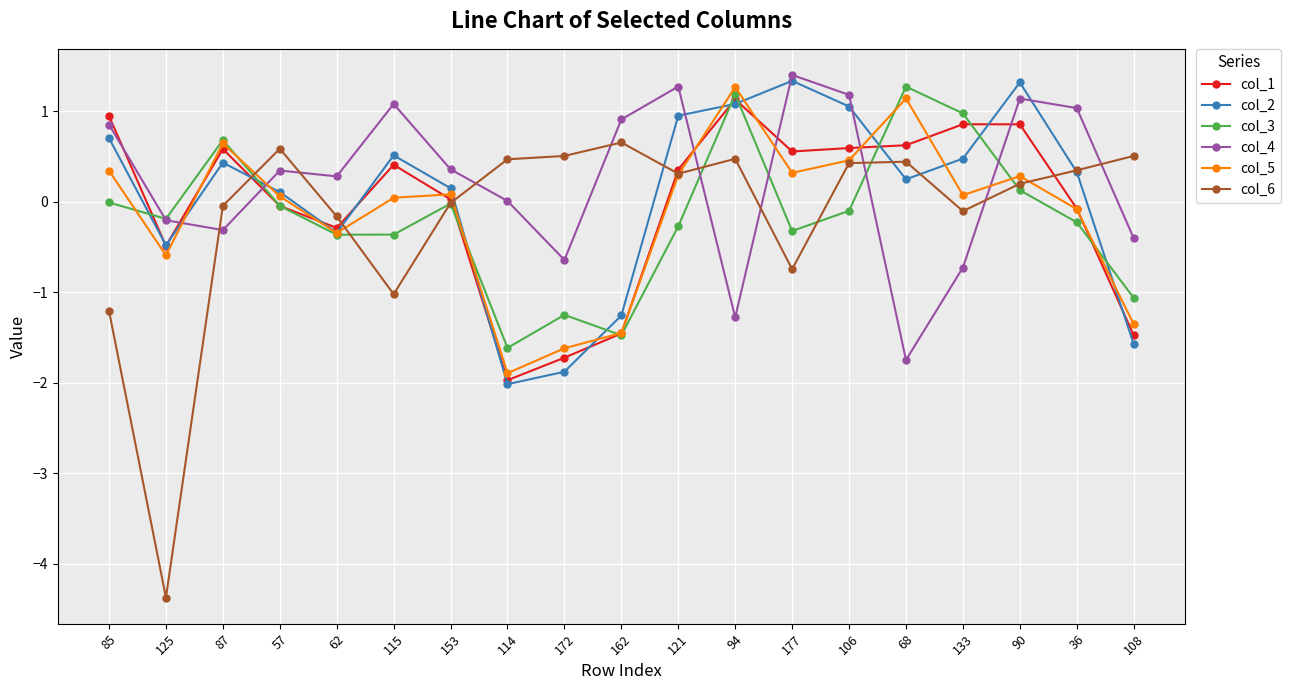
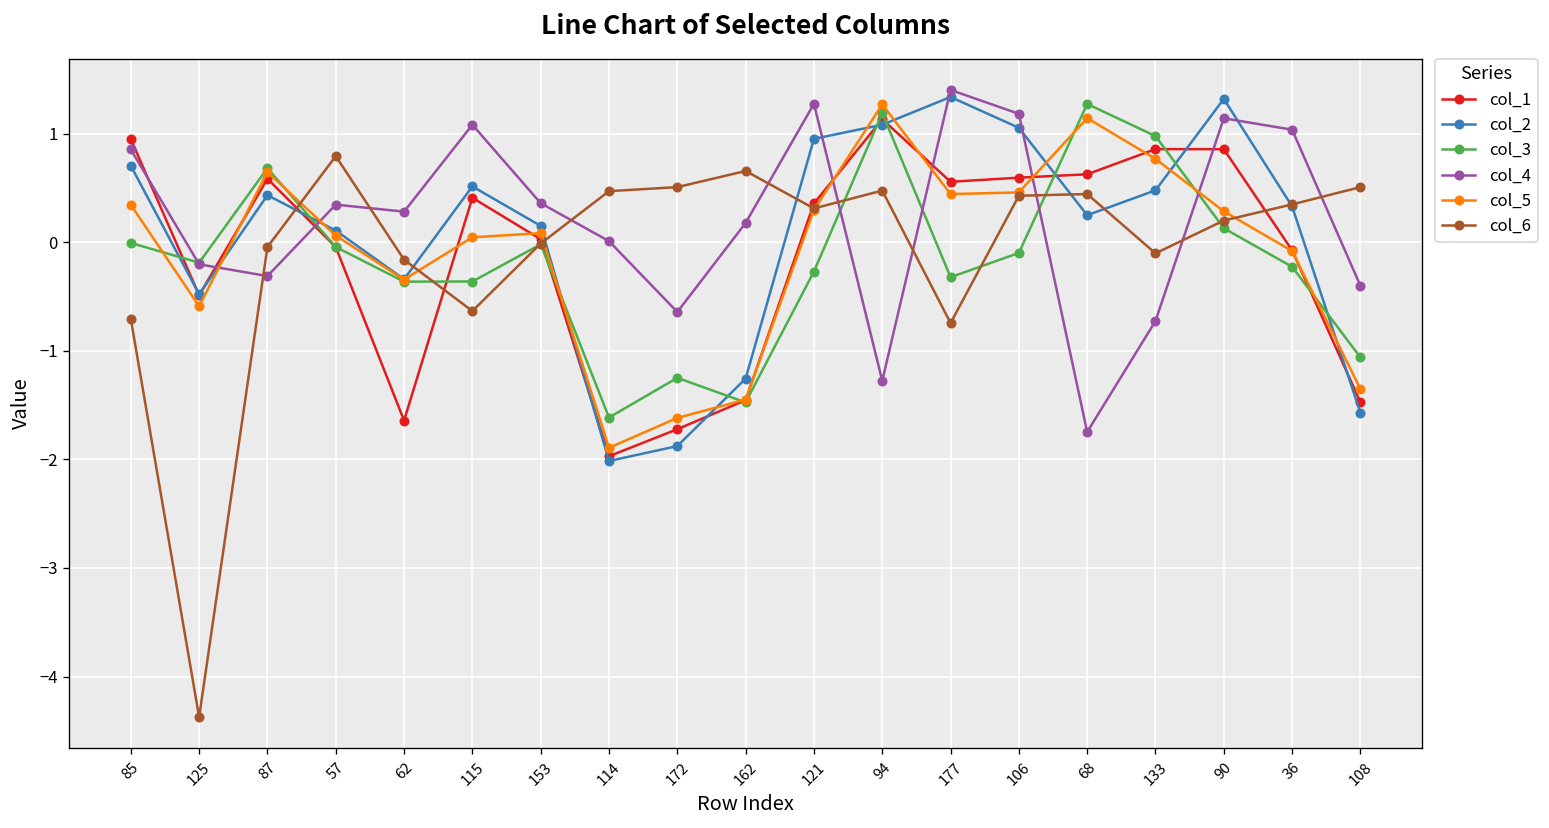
col_6, 85: -1.2 -> -0.7
col_6, 57: 0.6 -> 0.8
col_1, 62: -0.3 -> -1.6
col_6, 115: -1.0 -> -0.6
col_4, 162: 0.9 -> 0.2
col_5, 177: 0.3 -> 0.4
col_5, 133: 0.1 -> 0.8
